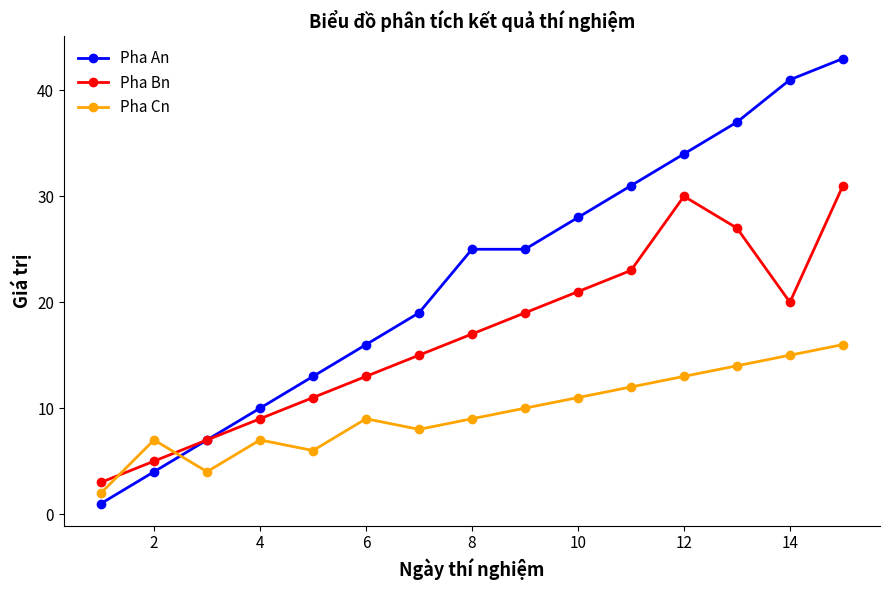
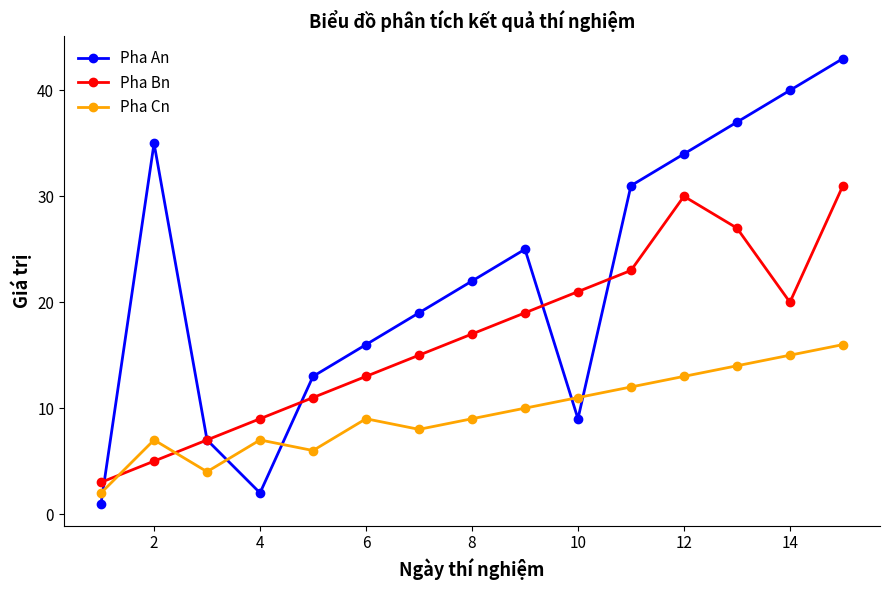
Pha An, 2: 4 -> 35
Pha An, 4: 10 -> 2
Pha An, 8: 25 -> 22
Pha An, 10: 28 -> 9
Pha An, 14: 41 -> 40
